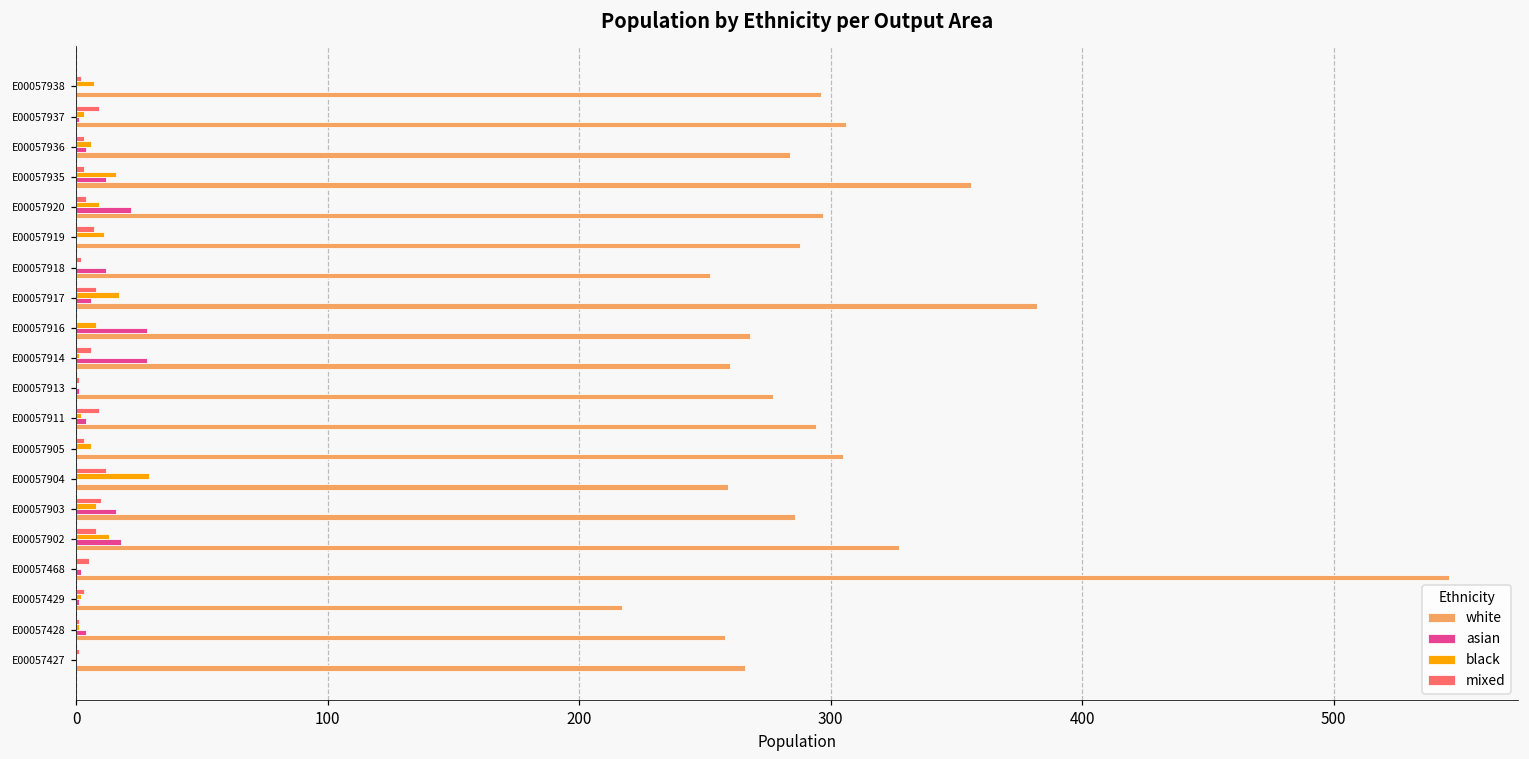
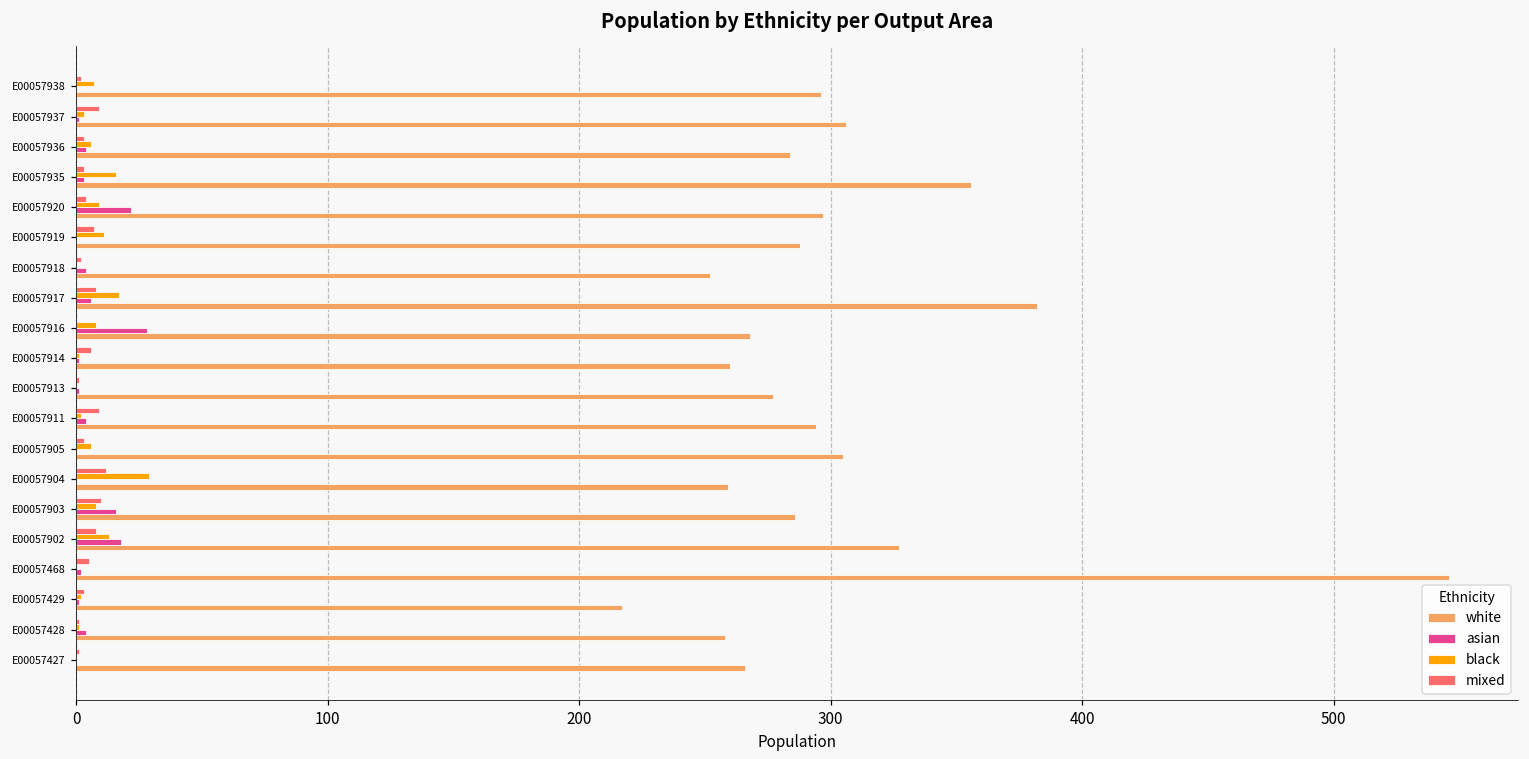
asian, E00057935: 12 -> 3
asian, E00057918: 12 -> 4
asian, E00057914: 28 -> 1
